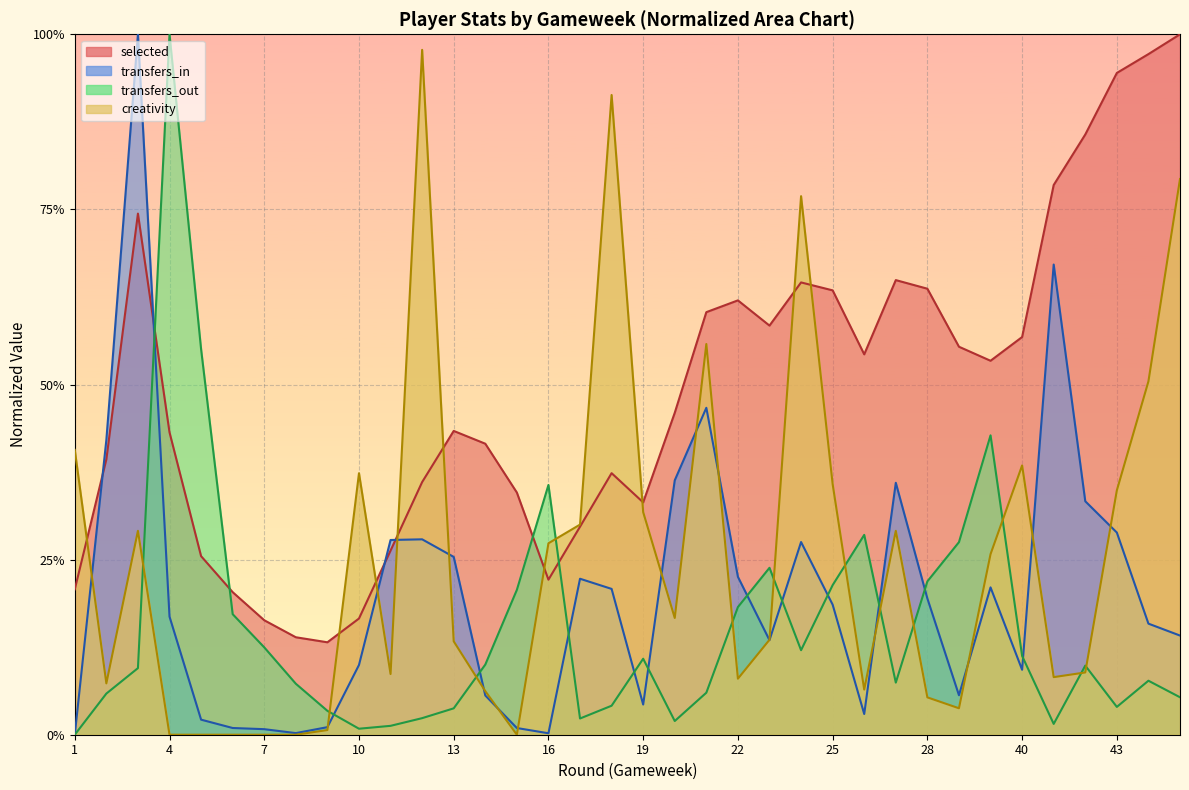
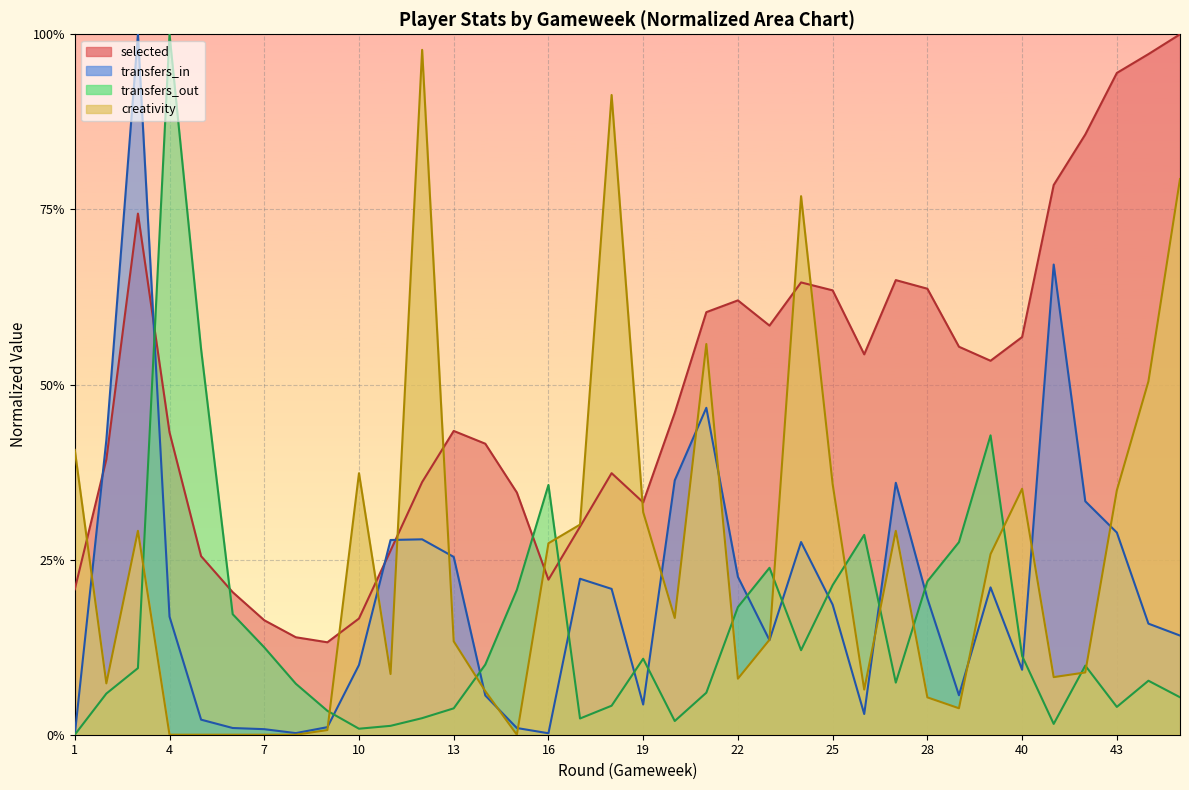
creativity, 40: 38% -> 35%
